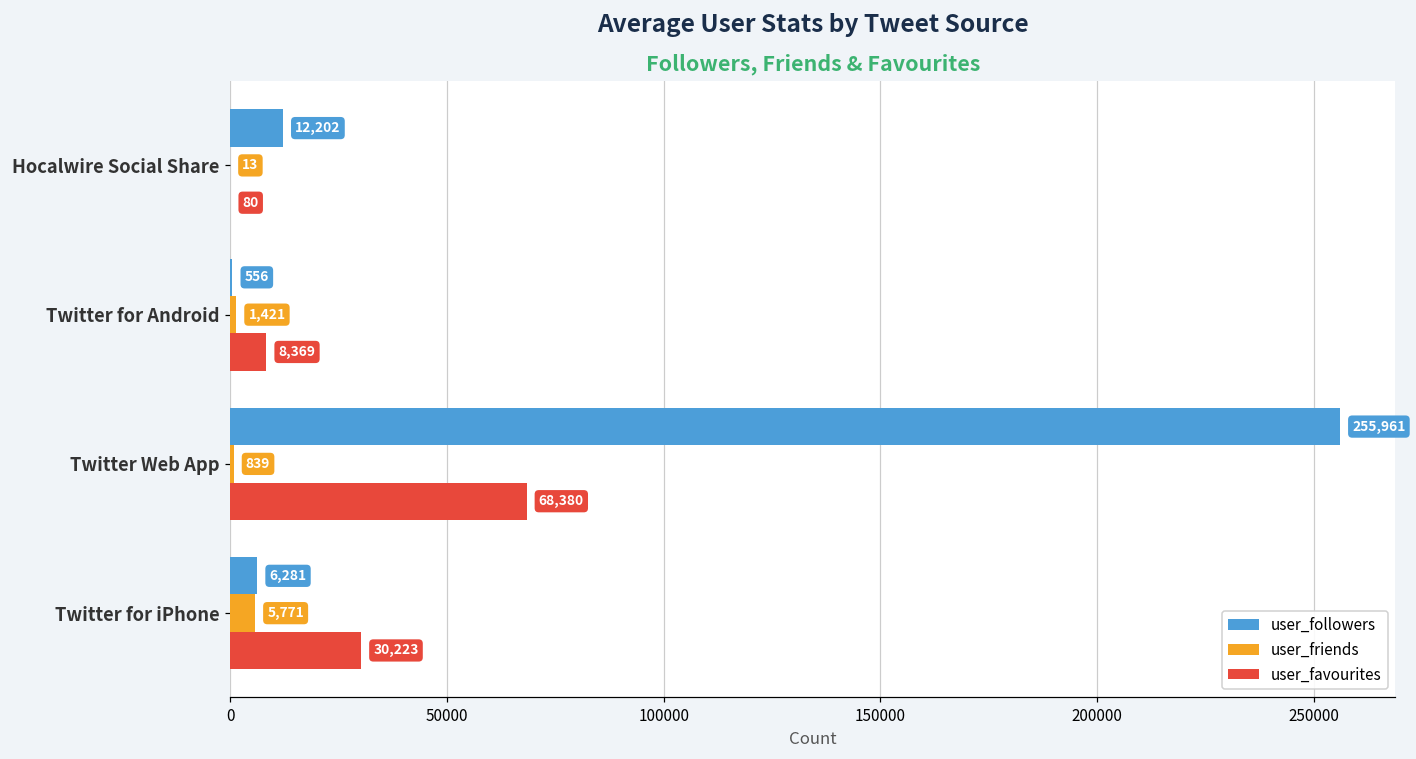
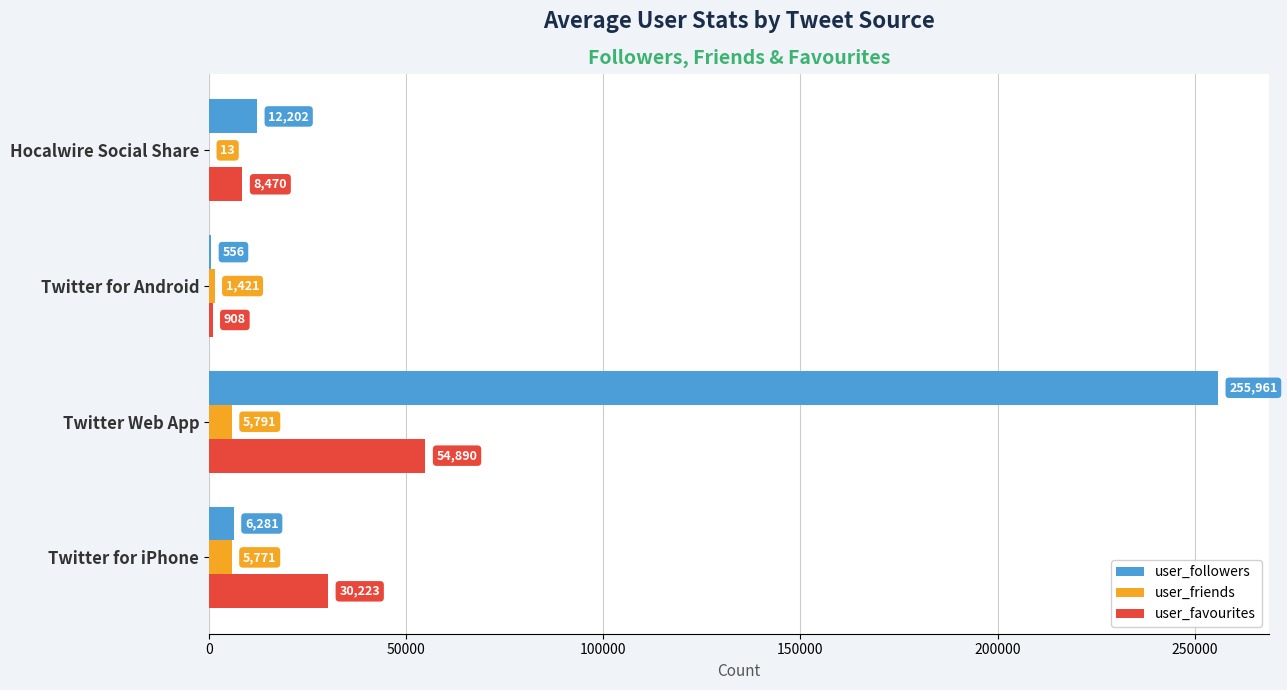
user_favourites, Hocalwire Social Share: 80 -> 8,470
user_favourites, Twitter for Android: 8,369 -> 908
user_friends, Twitter Web App: 839 -> 5,791
user_favourites, Twitter Web App: 68,380 -> 54,890
